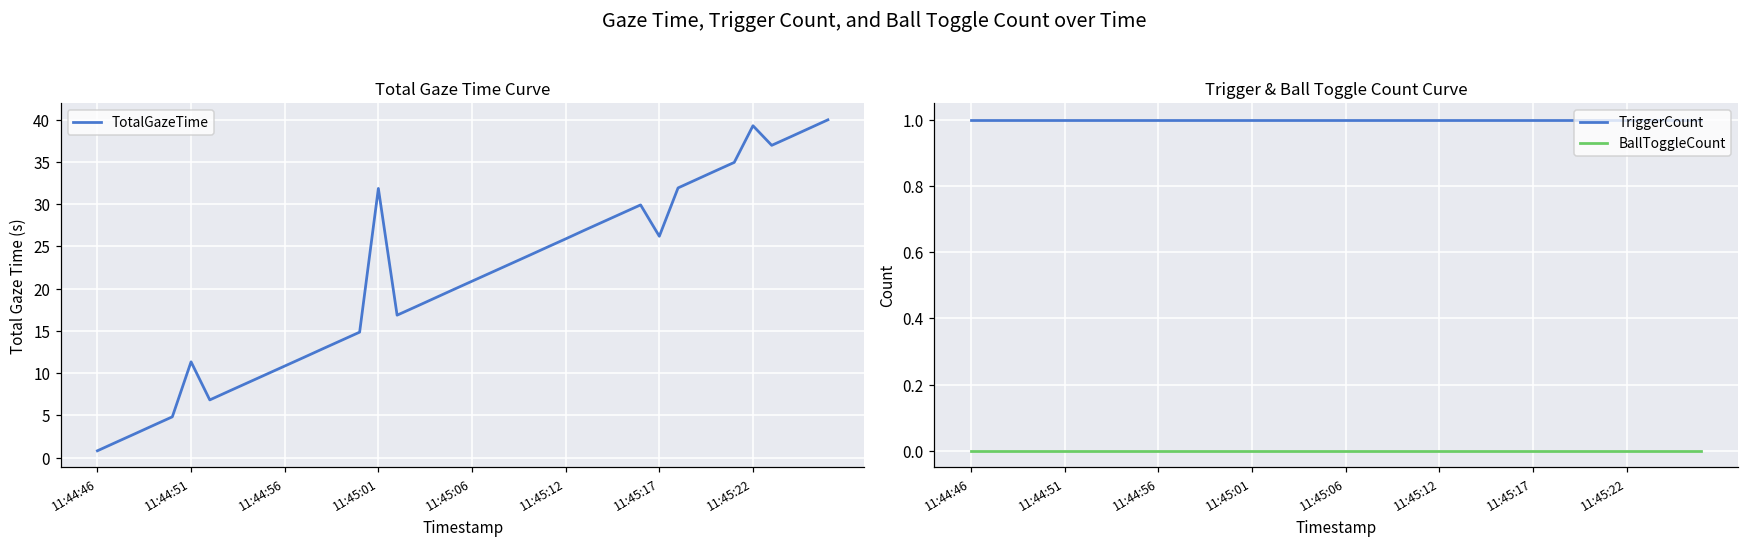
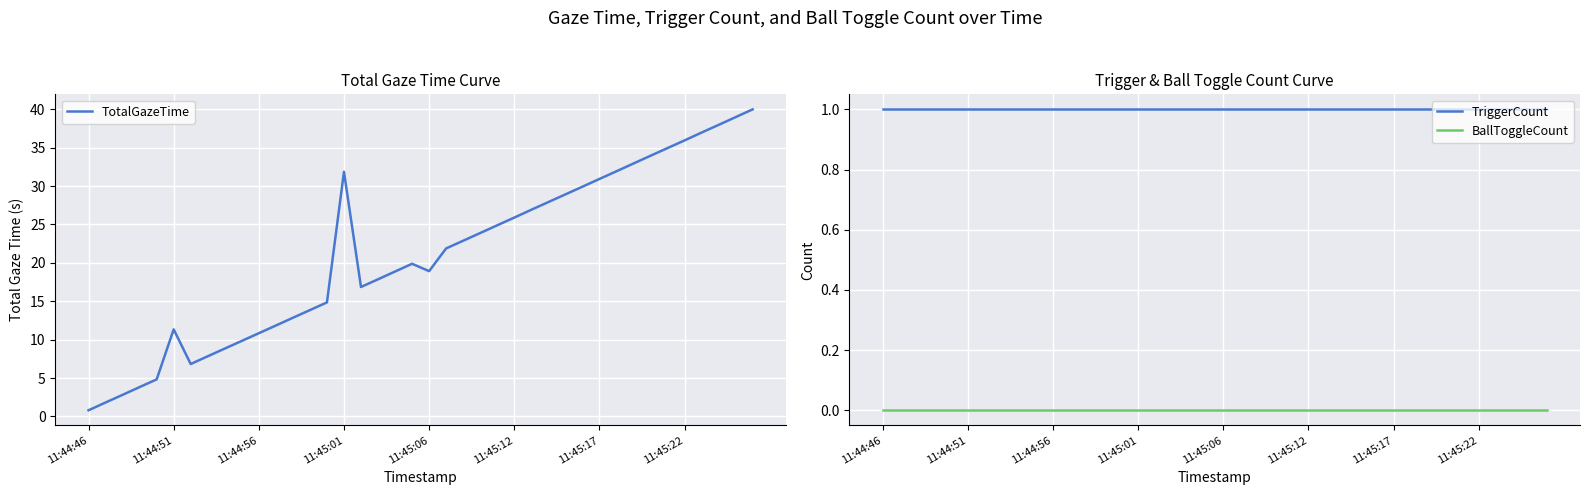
Total Gaze Time Curve, 11:45:06: 21 -> 19
Total Gaze Time Curve, 11:45:17: 26 -> 31
Total Gaze Time Curve, 11:45:22: 39 -> 36
